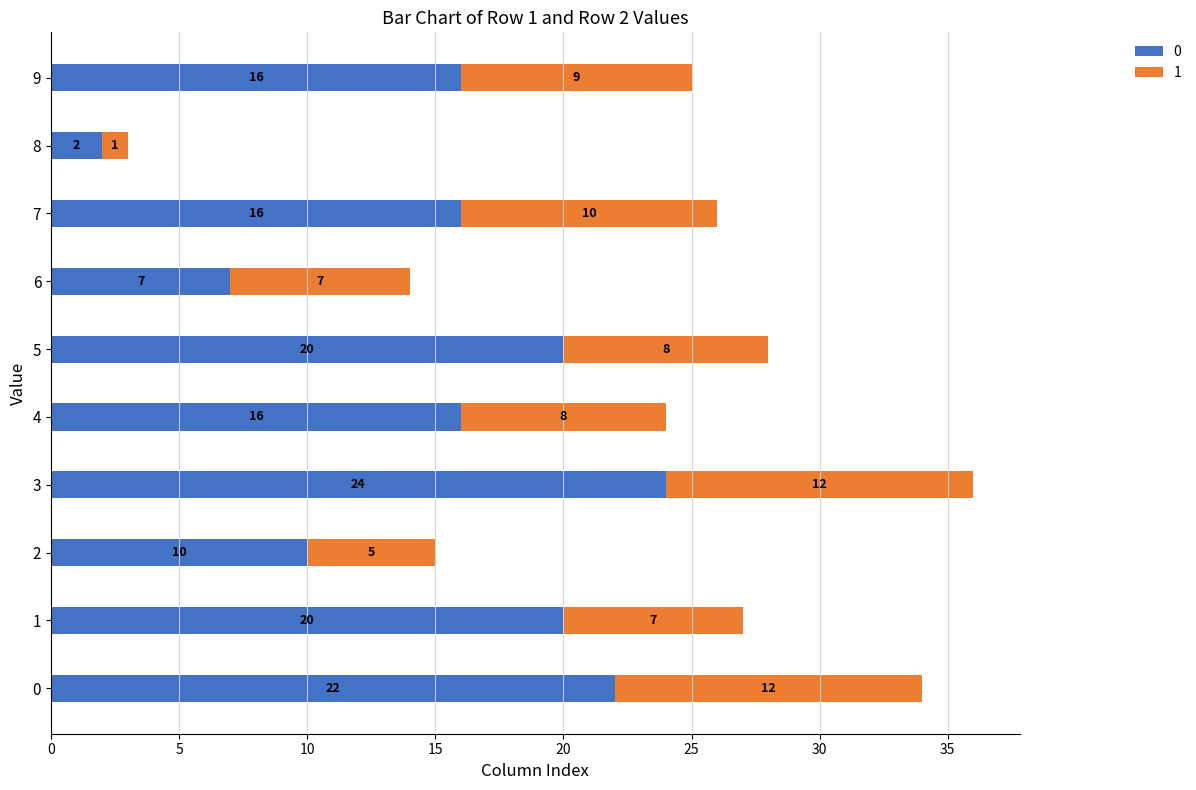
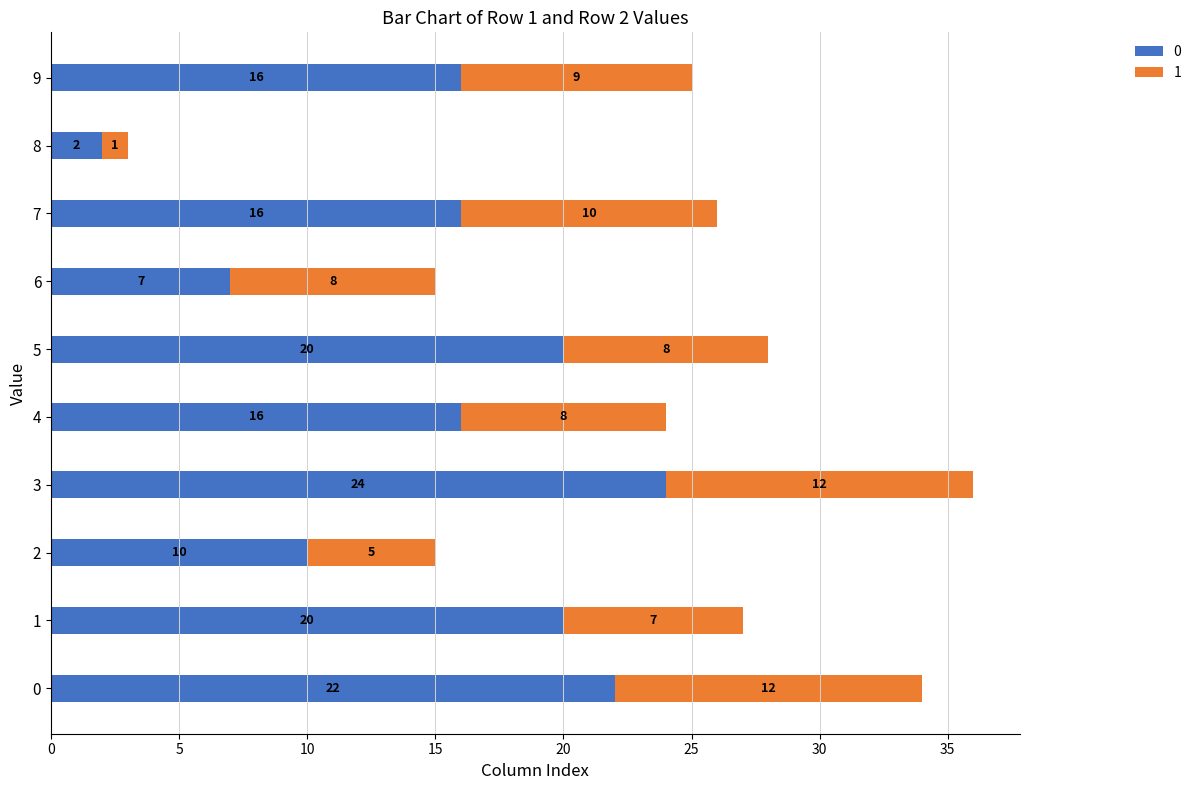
1, 6: 7 -> 8
